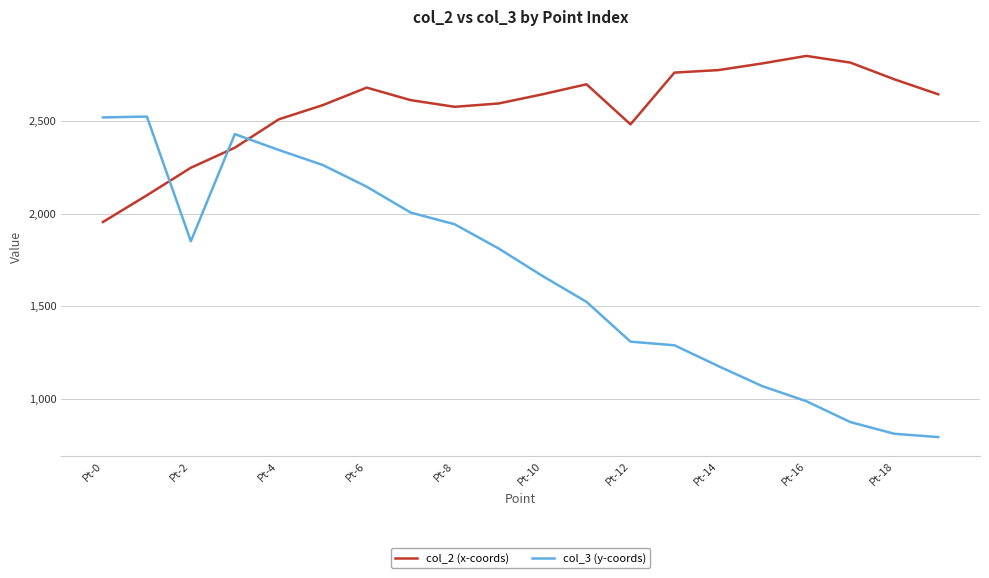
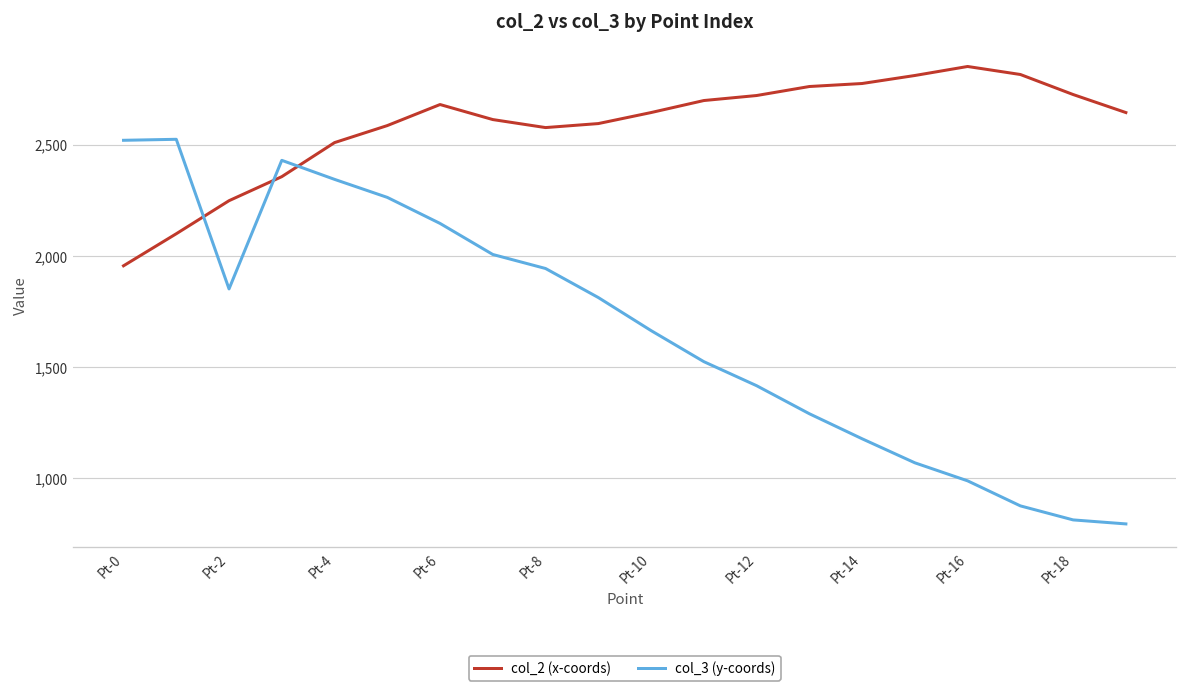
col_2 (x-coords), Pt-12: 2,480 -> 2,720
col_3 (y-coords), Pt-12: 1,310 -> 1,420
